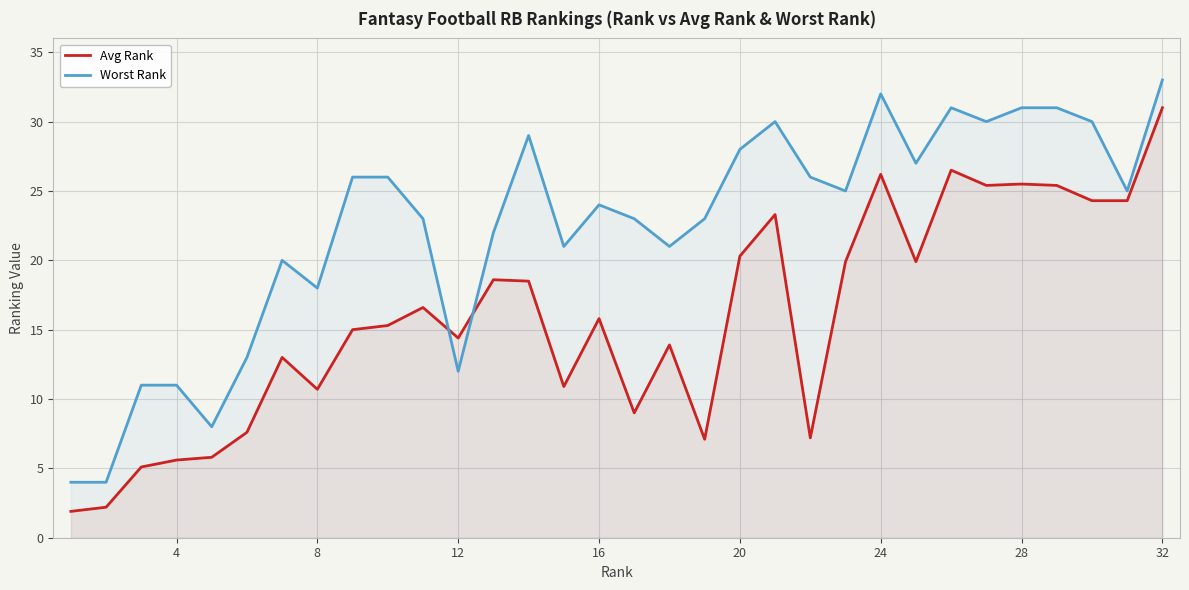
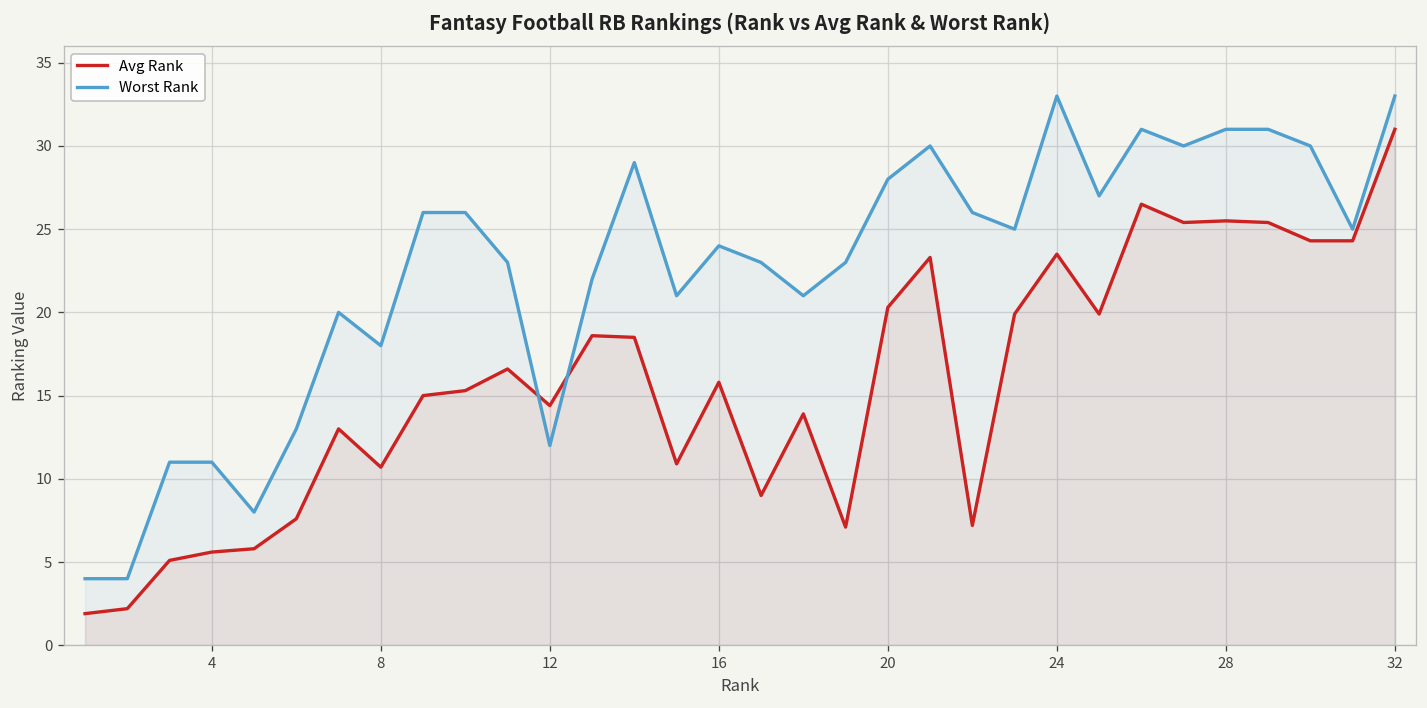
Avg Rank, 24: 26.2 -> 23.5
Worst Rank, 24: 32 -> 33
